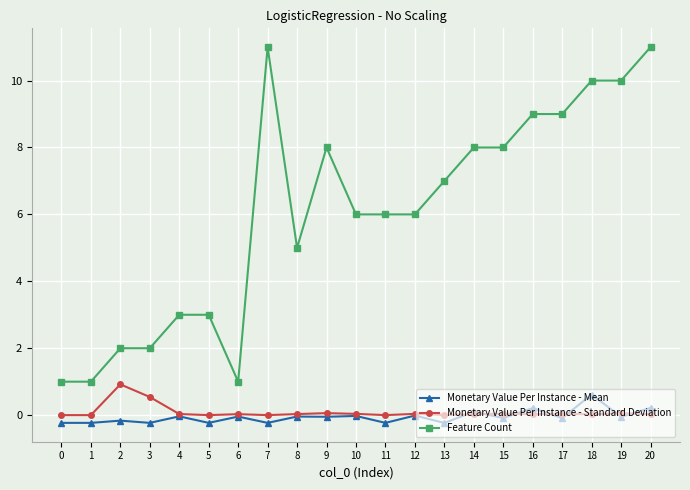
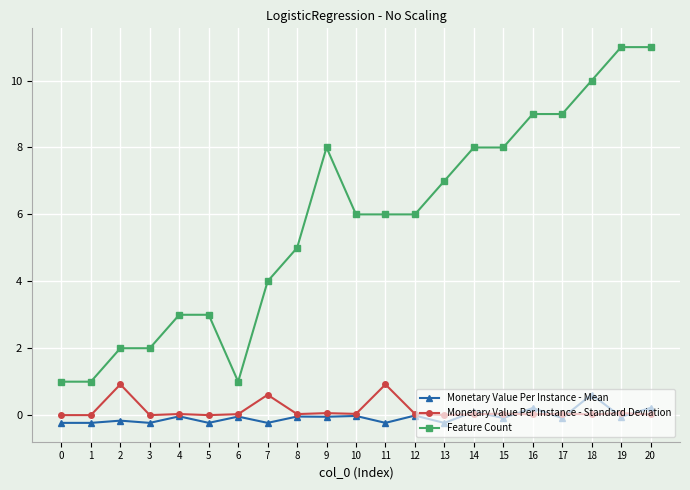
Monetary Value Per Instance - Standard Deviation, 3: 0.5 -> 0.0
Monetary Value Per Instance - Standard Deviation, 7: 0.0 -> 0.6
Feature Count, 7: 11 -> 4
Monetary Value Per Instance - Standard Deviation, 11: 0.0 -> 0.9
Feature Count, 19: 10 -> 11
